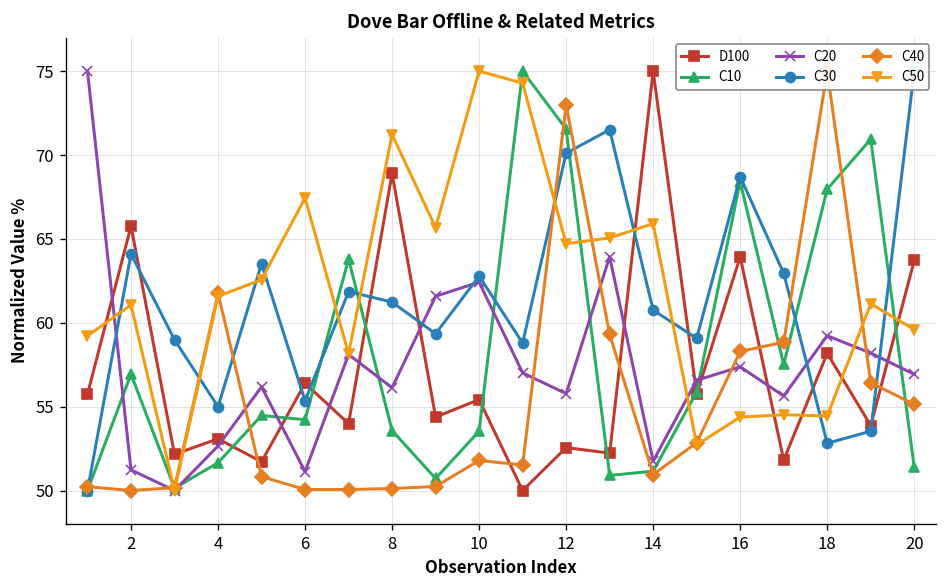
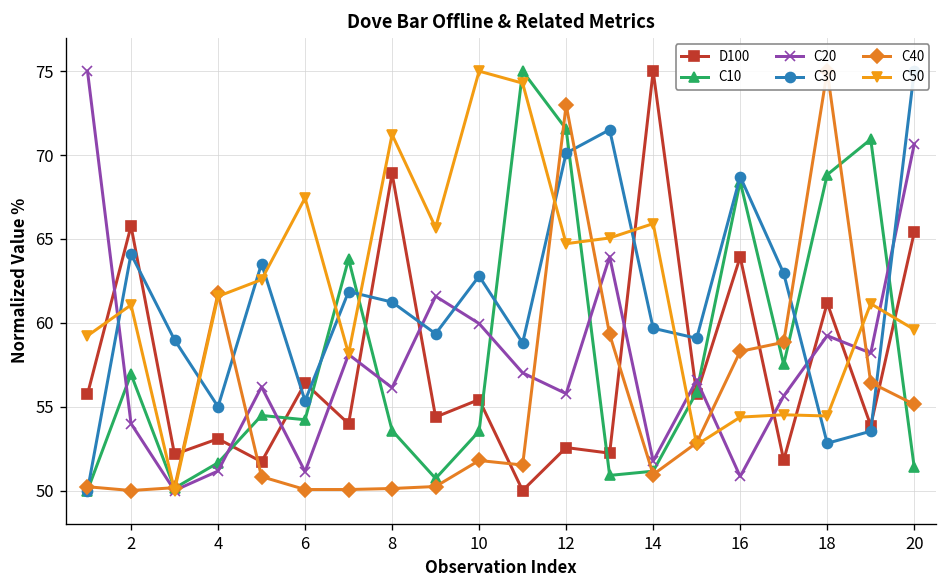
C20, 2: 51.2 -> 54.0
C20, 4: 52.7 -> 51.2
C20, 10: 62.4 -> 60.0
C30, 14: 60.8 -> 59.7
C20, 16: 57.4 -> 50.8
D100, 18: 58.2 -> 61.2
C10, 18: 68.0 -> 68.8
D100, 20: 63.7 -> 65.4
C20, 20: 56.9 -> 70.6
